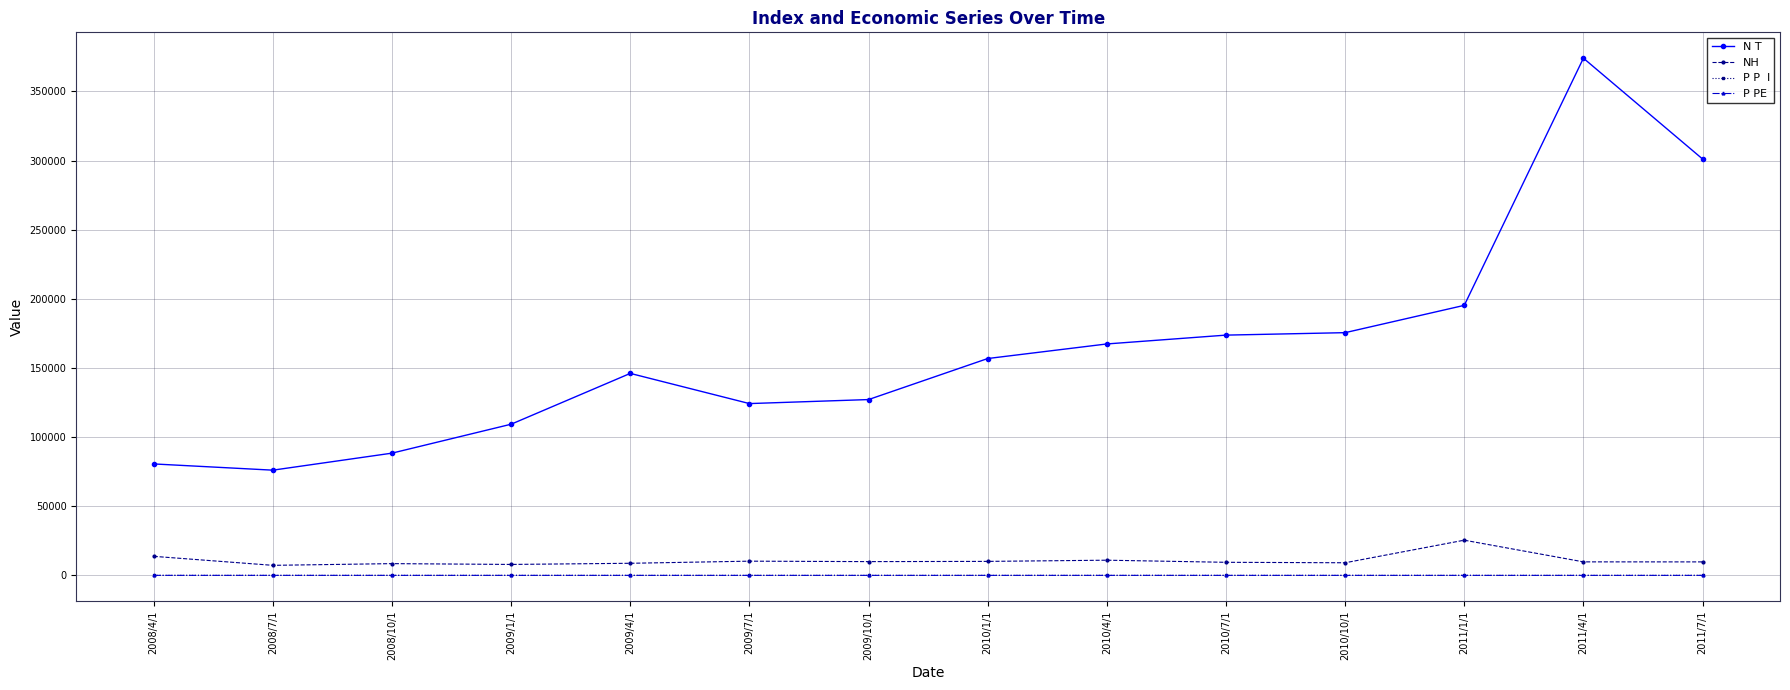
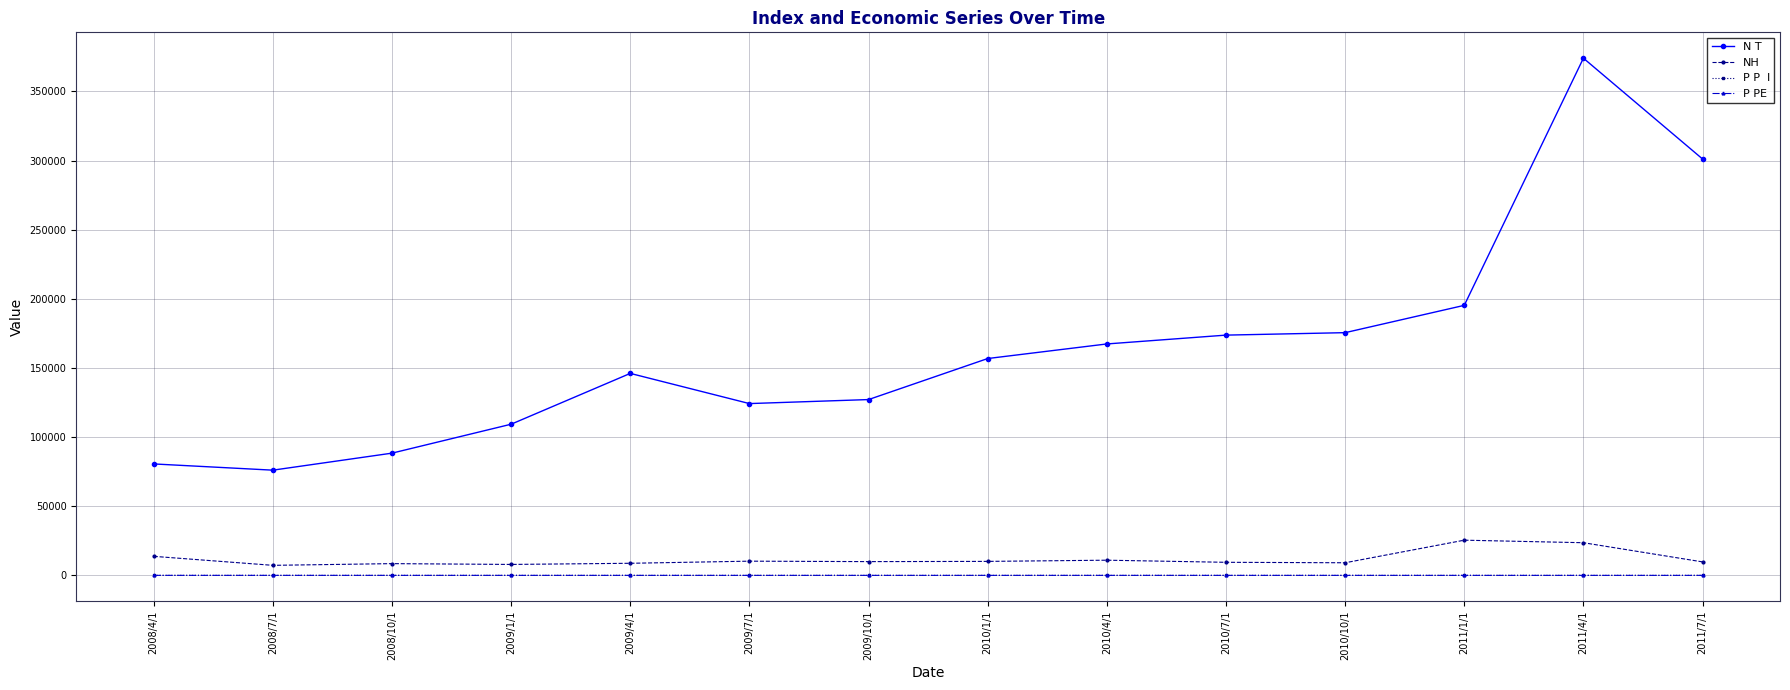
NH, 2011/4/1: 10000 -> 24000
